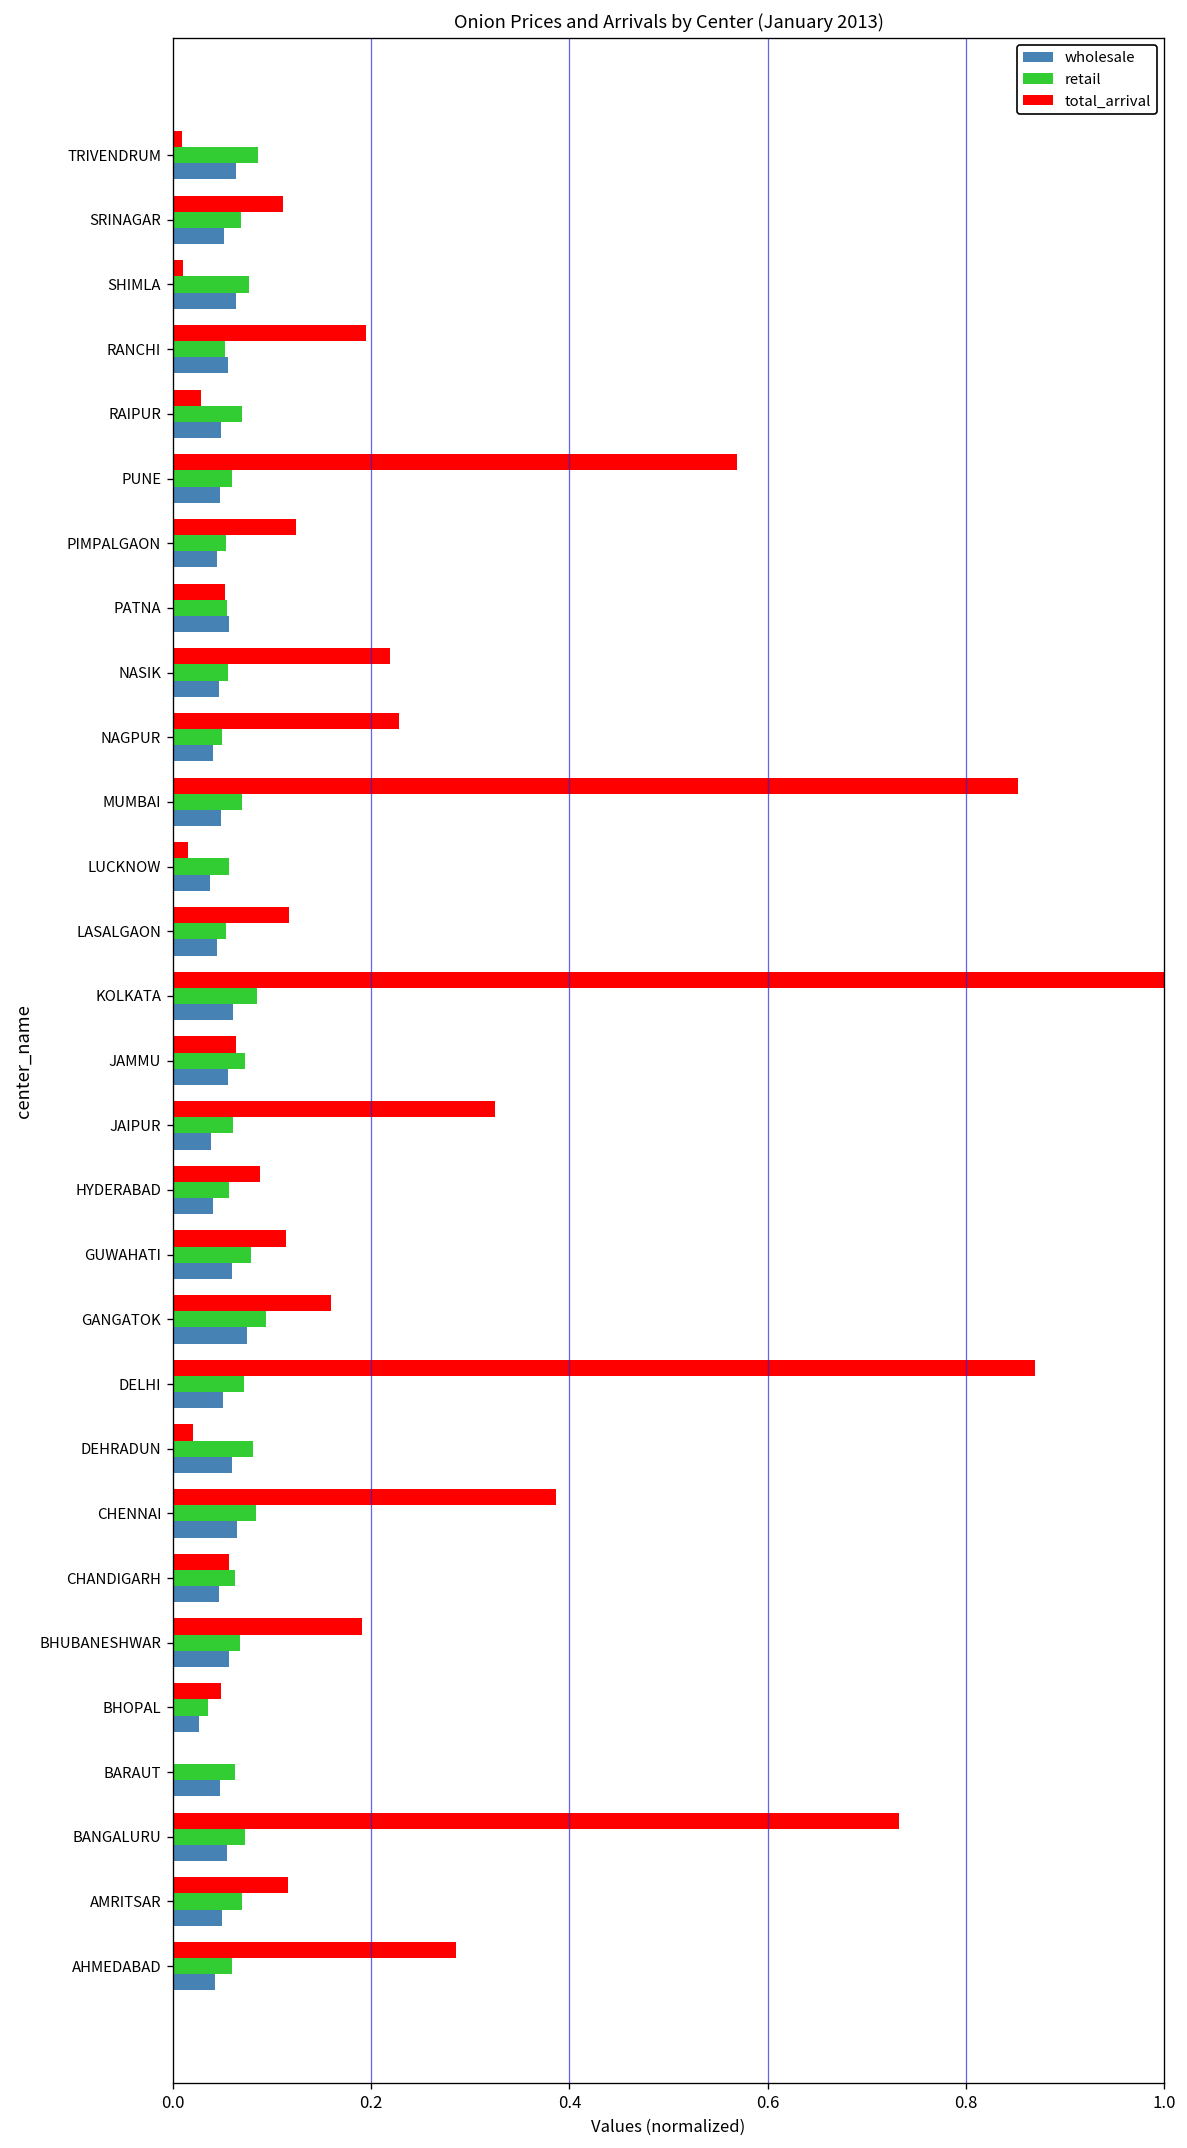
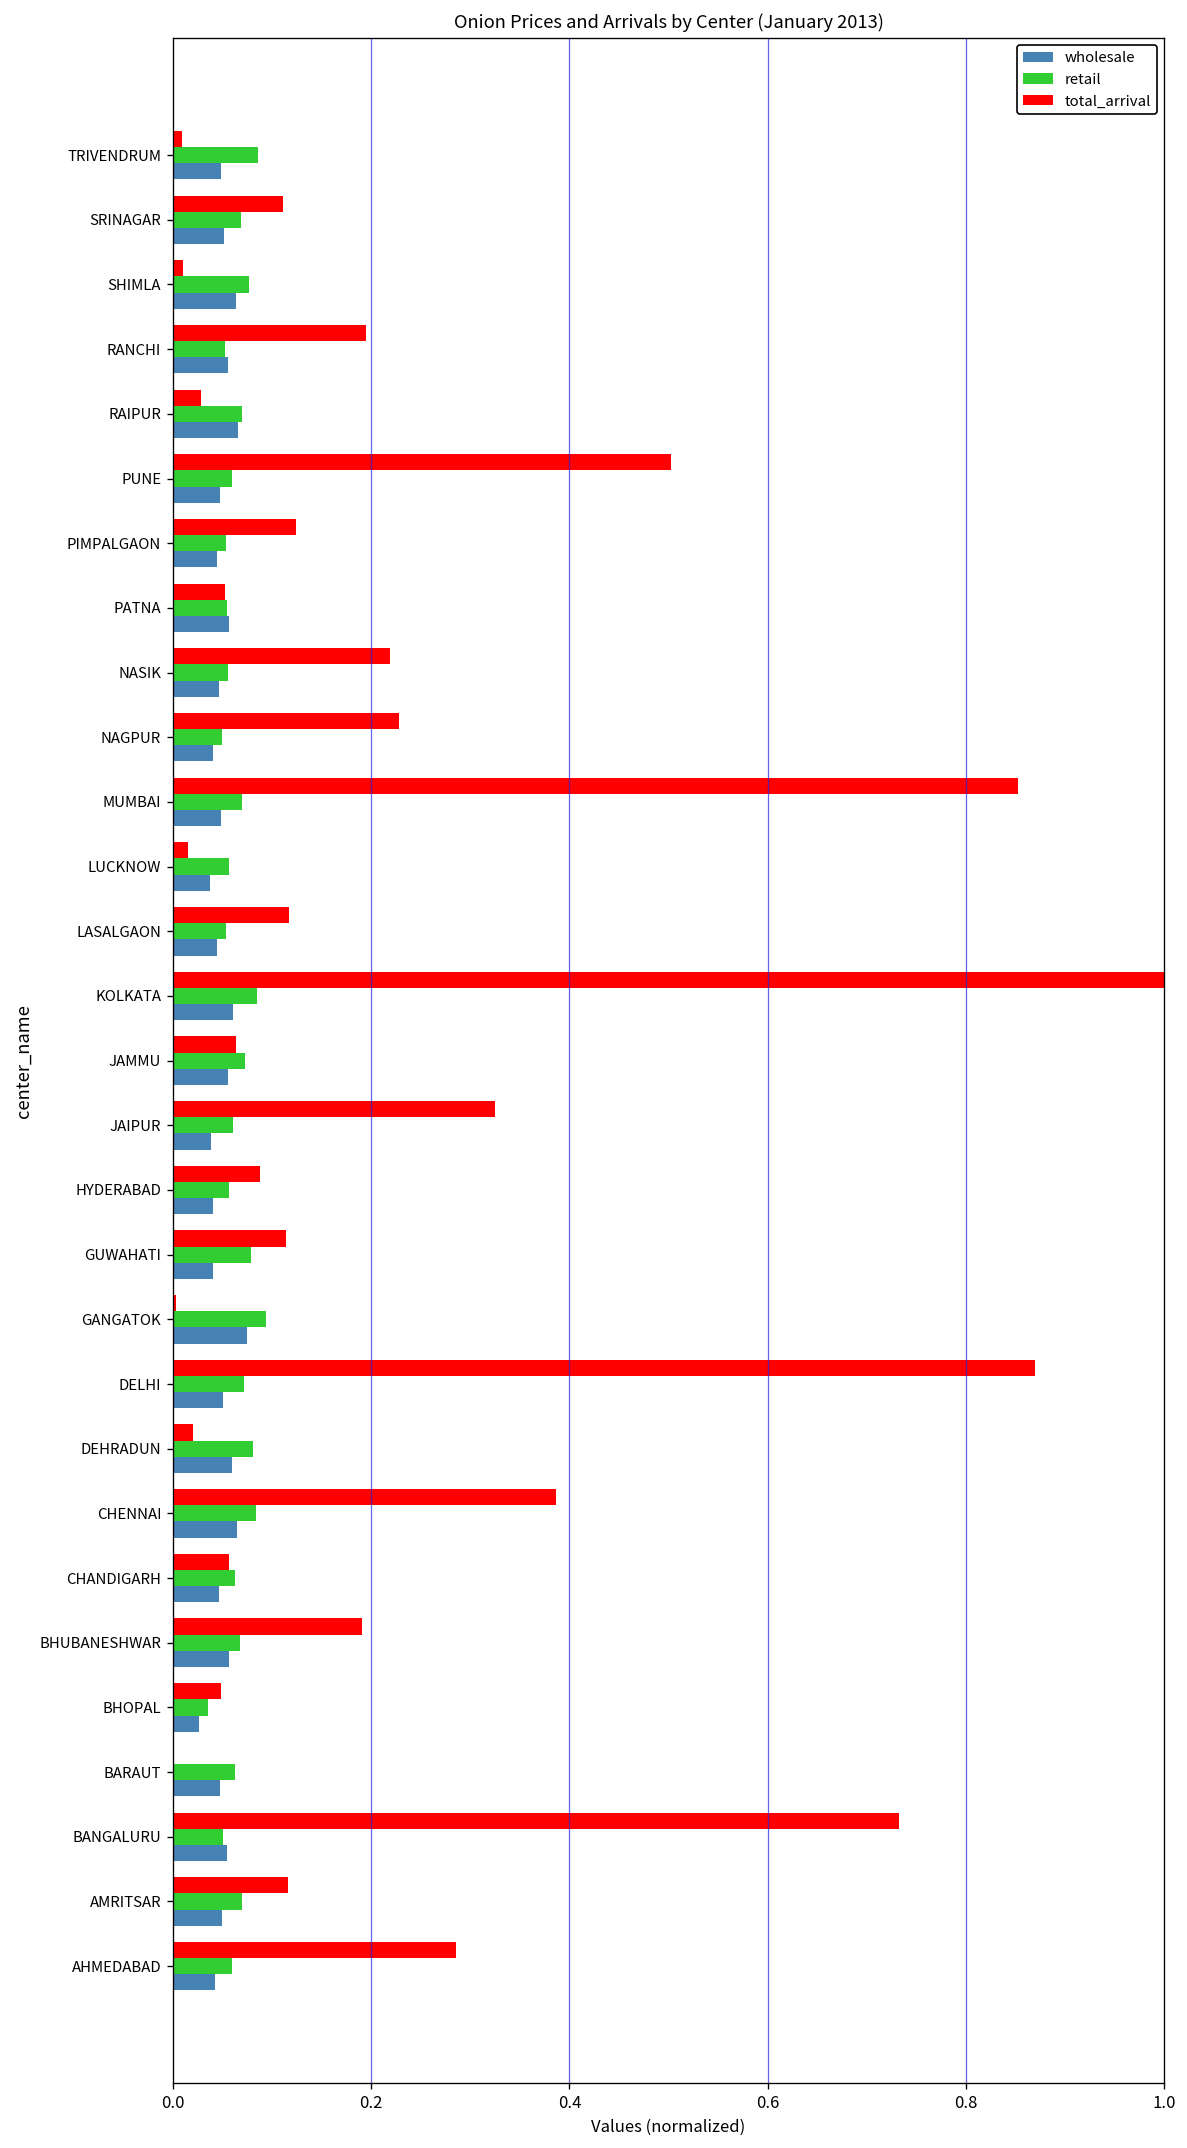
wholesale, TRIVENDRUM: 0.06 -> 0.05
wholesale, RAIPUR: 0.05 -> 0.07
total_arrival, PUNE: 0.57 -> 0.50
wholesale, GUWAHATI: 0.06 -> 0.04
total_arrival, GANGATOK: 0.16 -> 0.00
retail, BANGALURU: 0.07 -> 0.05
